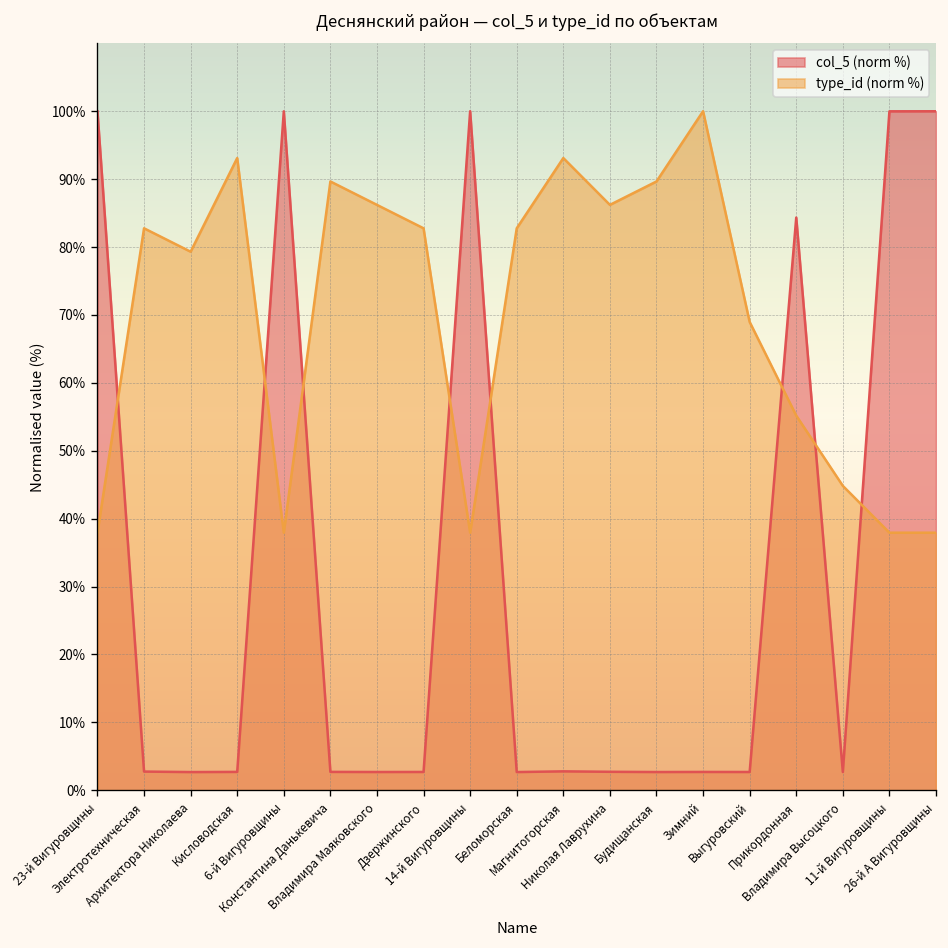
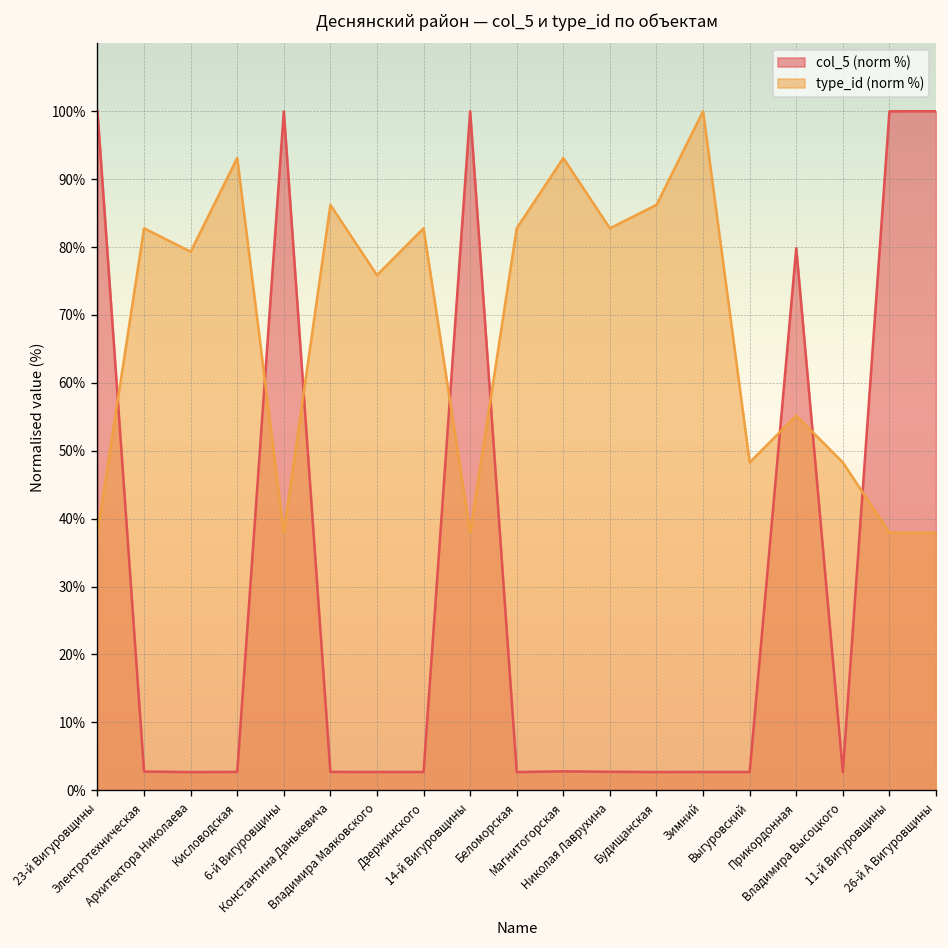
type_id (norm %), Константина Данькевича: 90% -> 86%
type_id (norm %), Владимира Маяковского: 86% -> 76%
type_id (norm %), Николая Лаврухина: 86% -> 83%
type_id (norm %), Будищанская: 90% -> 86%
type_id (norm %), Выгуровский: 69% -> 48%
col_5 (norm %), Прикордонная: 84% -> 80%
type_id (norm %), Владимира Высоцкого: 45% -> 48%
